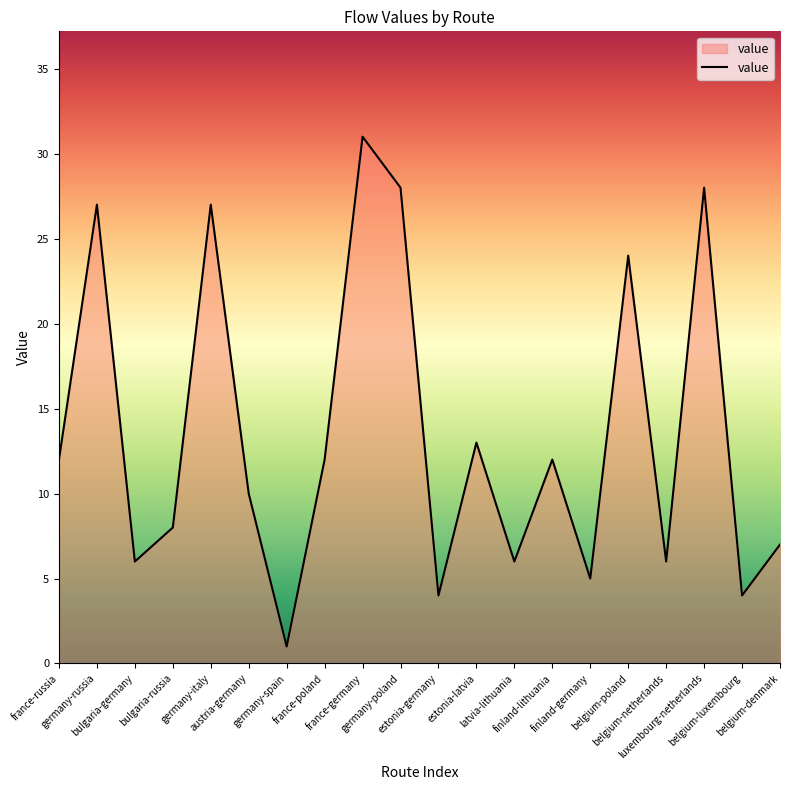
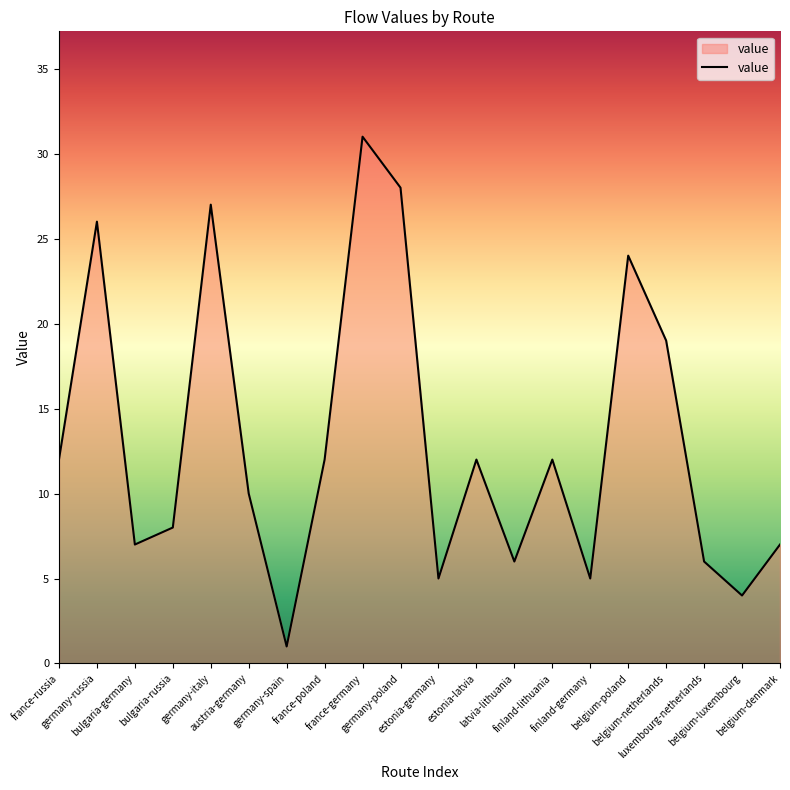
germany-russia: 27 -> 26
bulgaria-germany: 6 -> 7
estonia-germany: 4 -> 5
estonia-latvia: 13 -> 12
belgium-netherlands: 6 -> 19
luxembourg-netherlands: 28 -> 6
